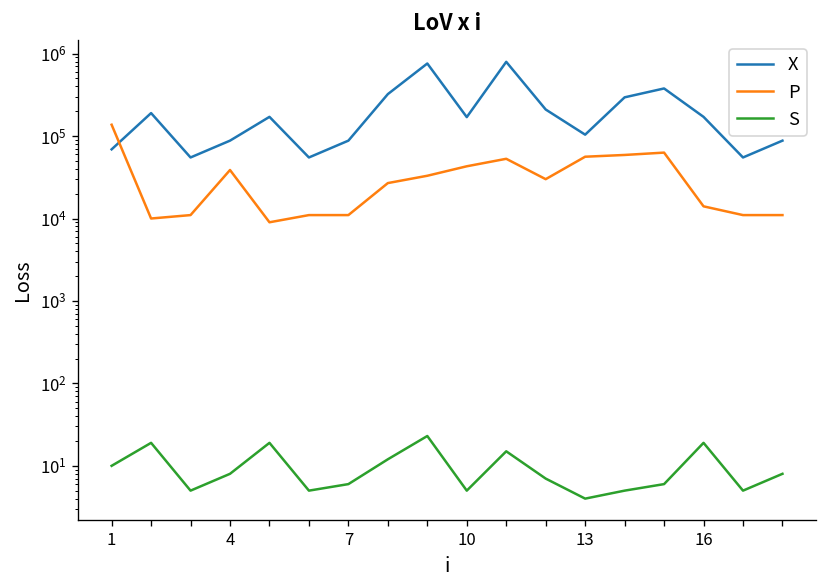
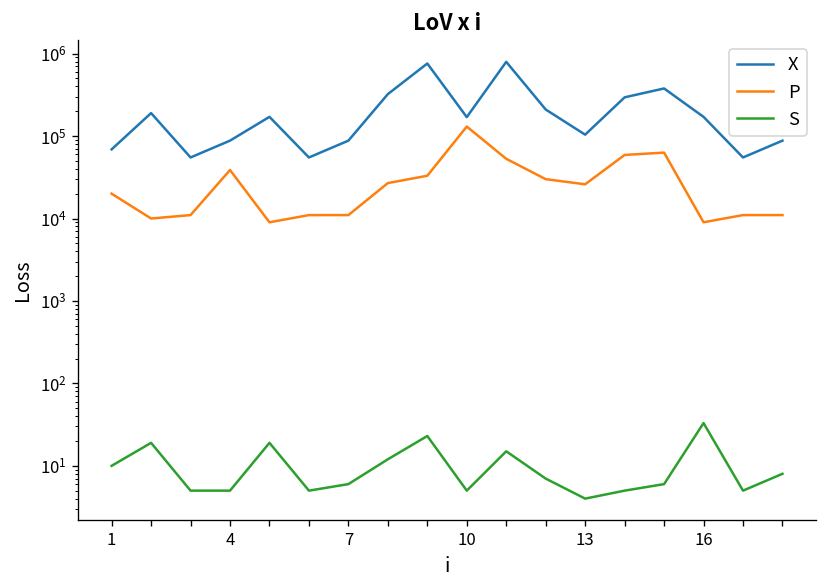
P, 1: 140000 -> 20000
S, 4: 8 -> 5
P, 10: 40000 -> 130000
P, 13: 60000 -> 26000
P, 16: 14000 -> 9000
S, 16: 19 -> 30
